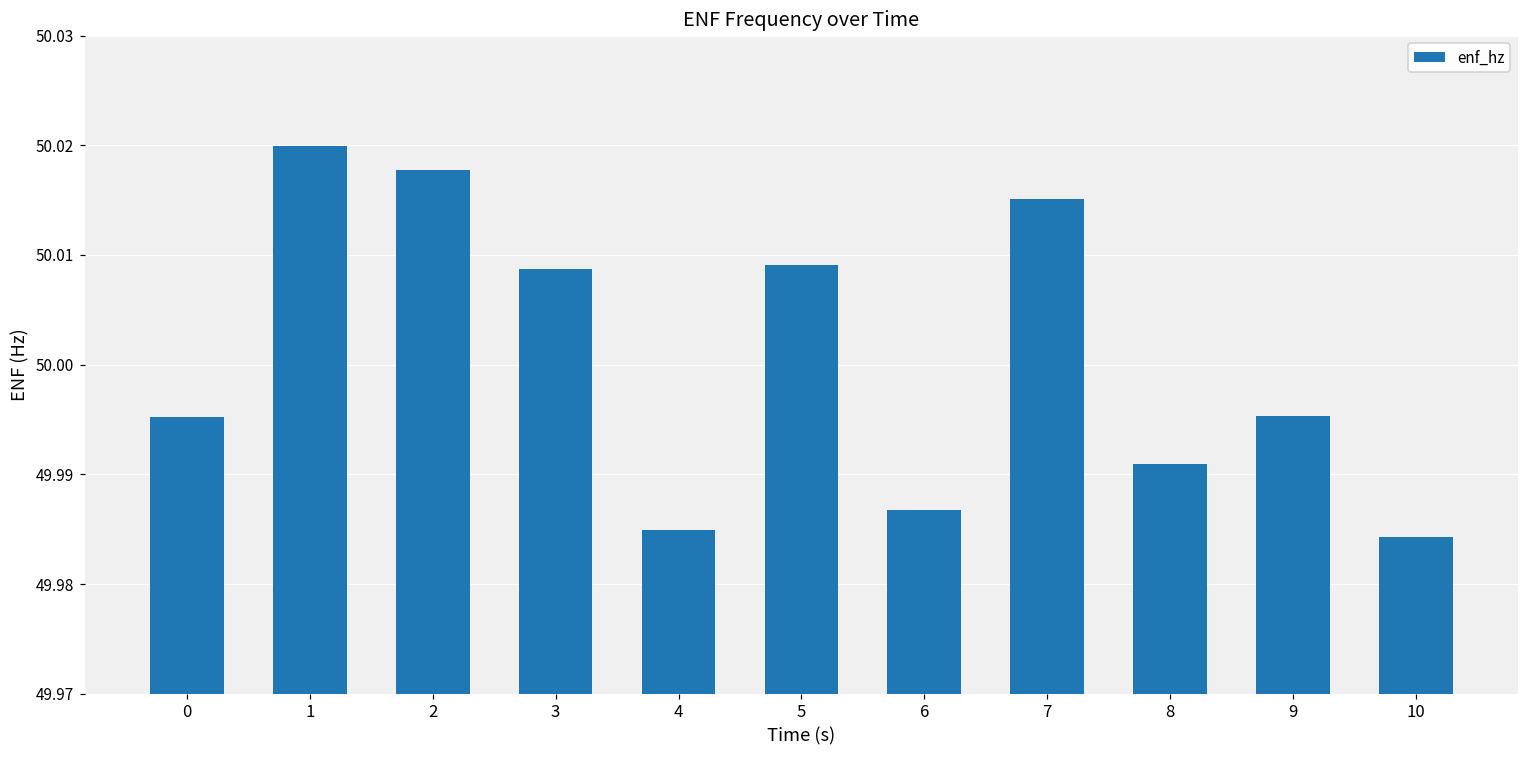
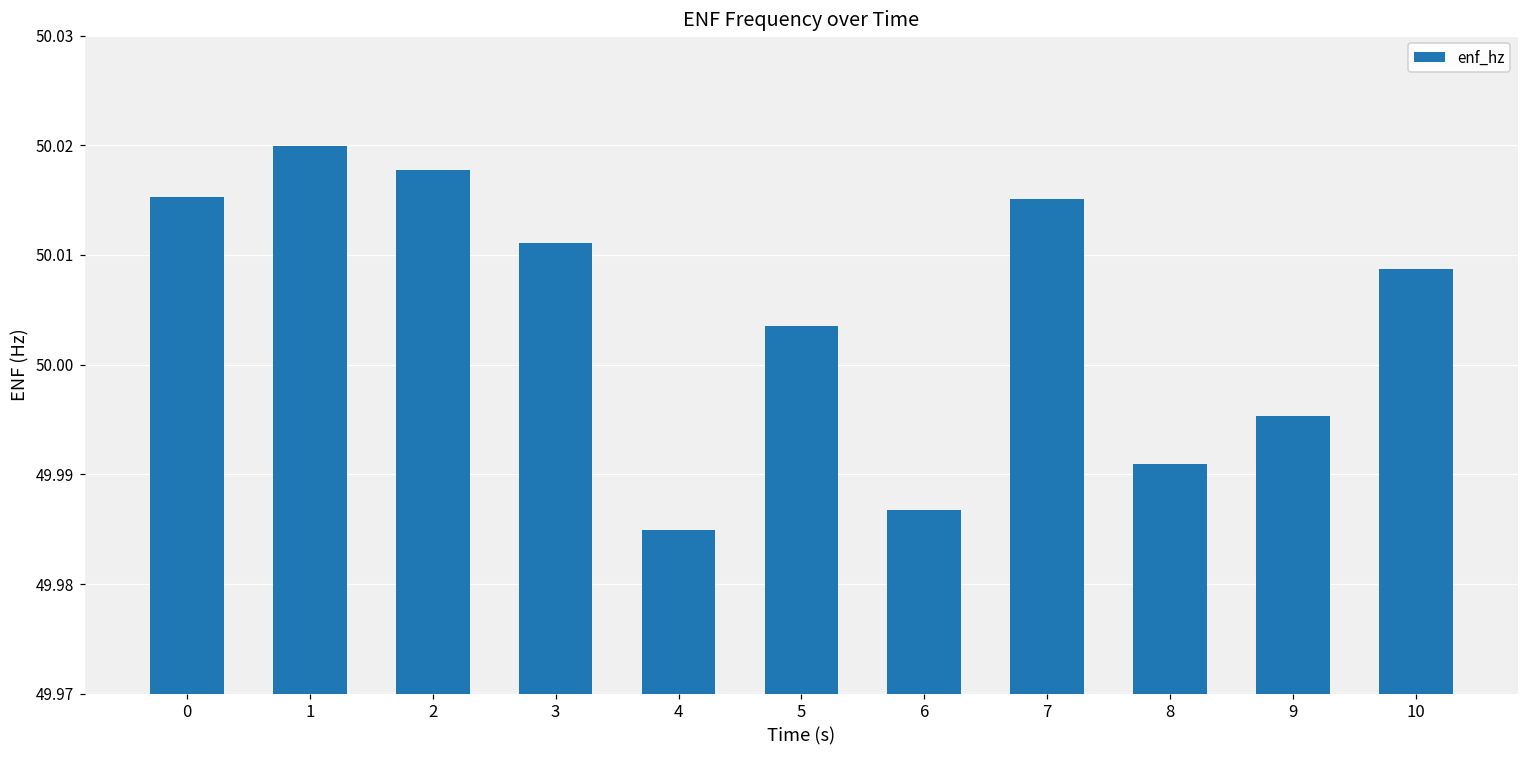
0: 49.995 -> 50.015
3: 50.009 -> 50.011
5: 50.009 -> 50.004
10: 49.984 -> 50.009
